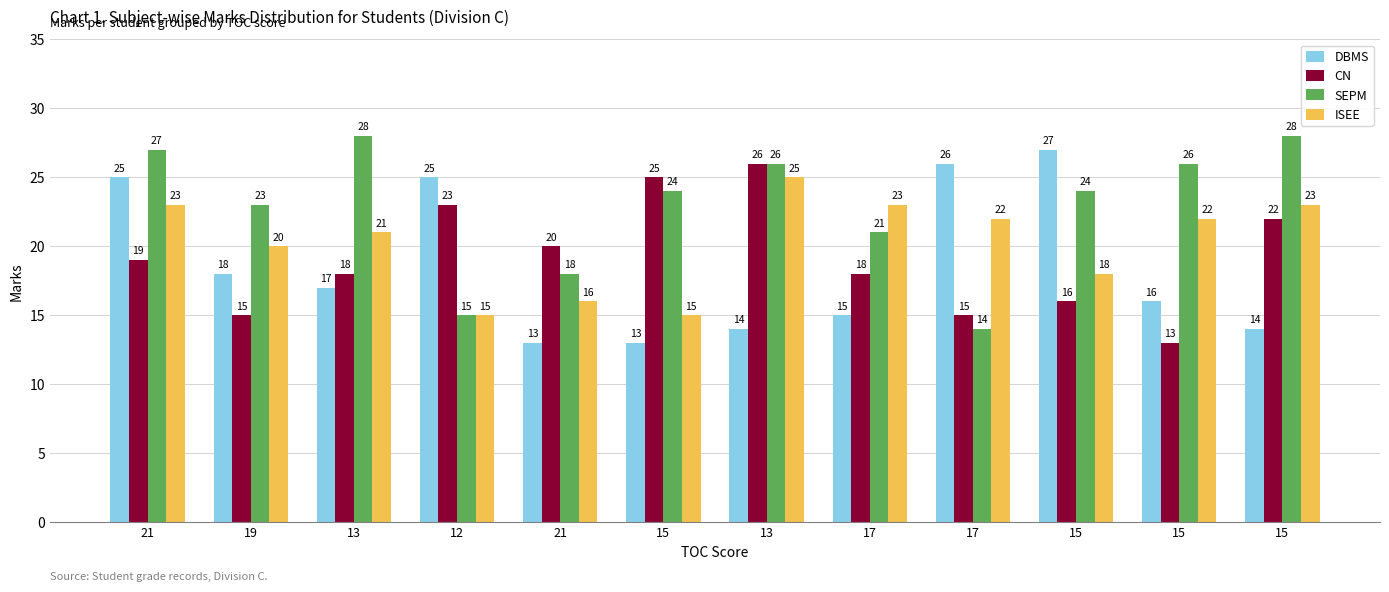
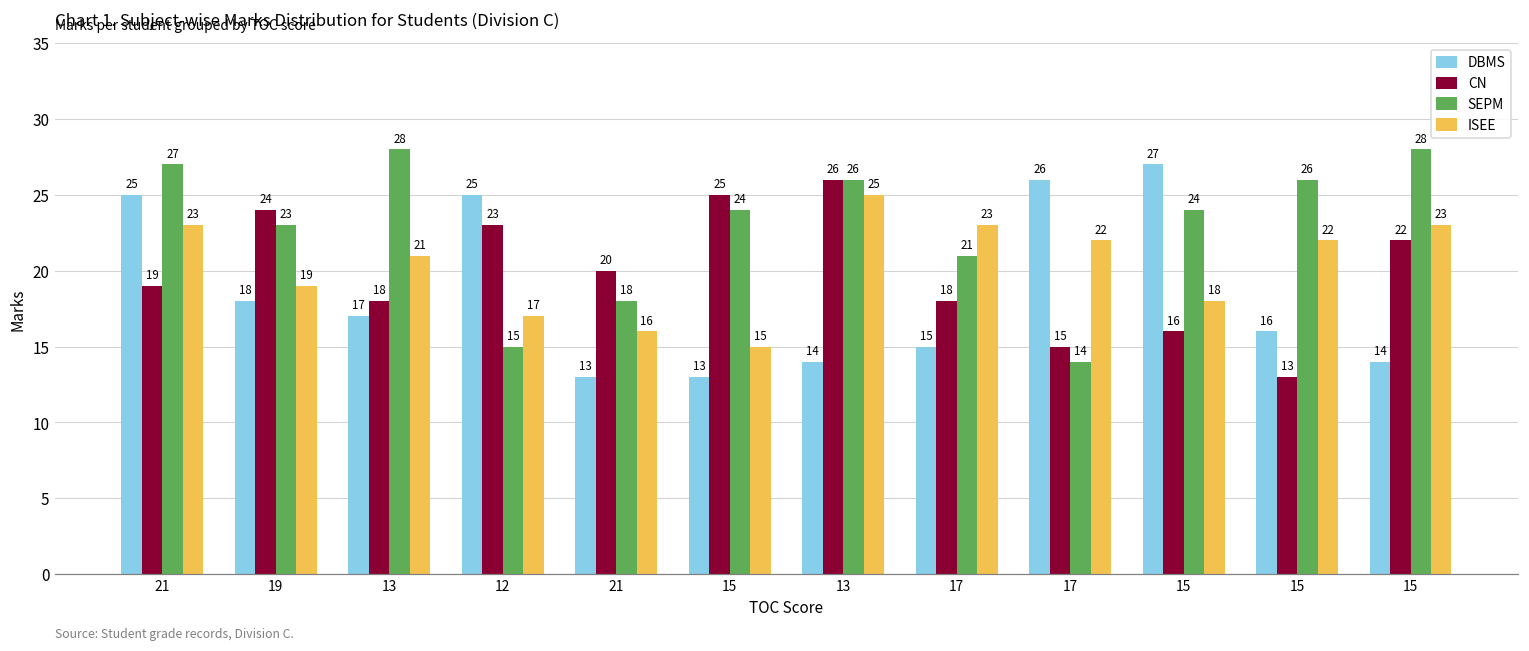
CN, 19: 15 -> 24
ISEE, 19: 20 -> 19
ISEE, 12: 15 -> 17
